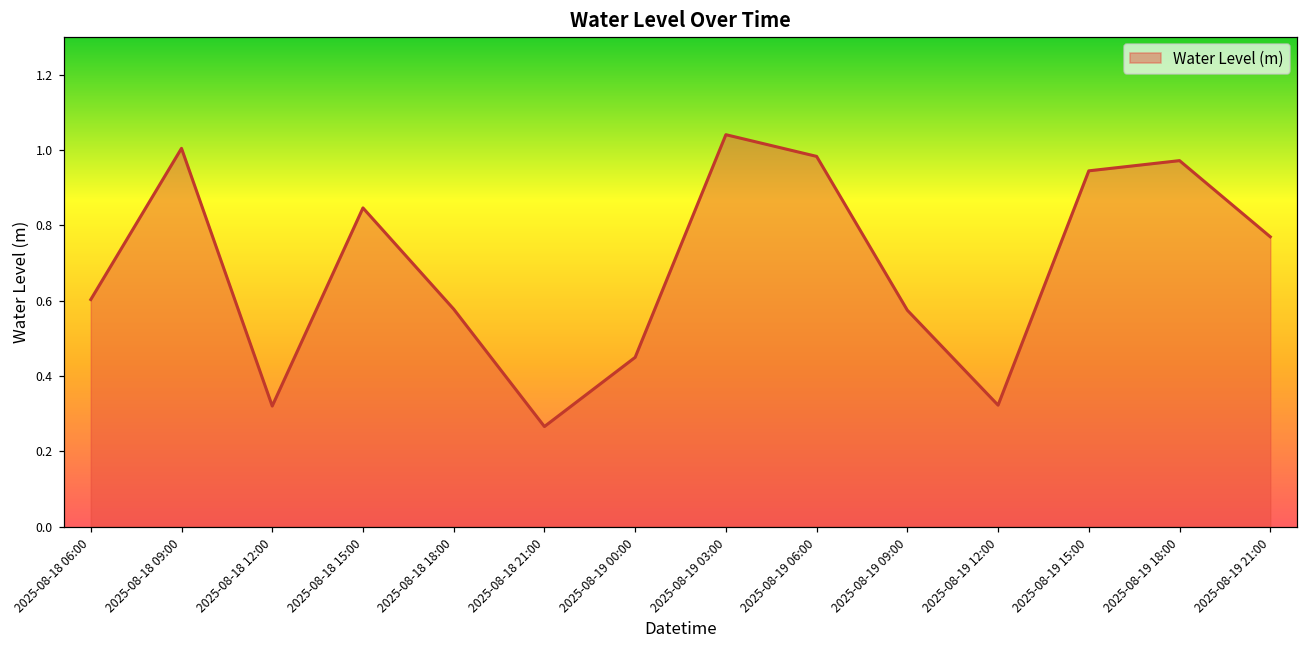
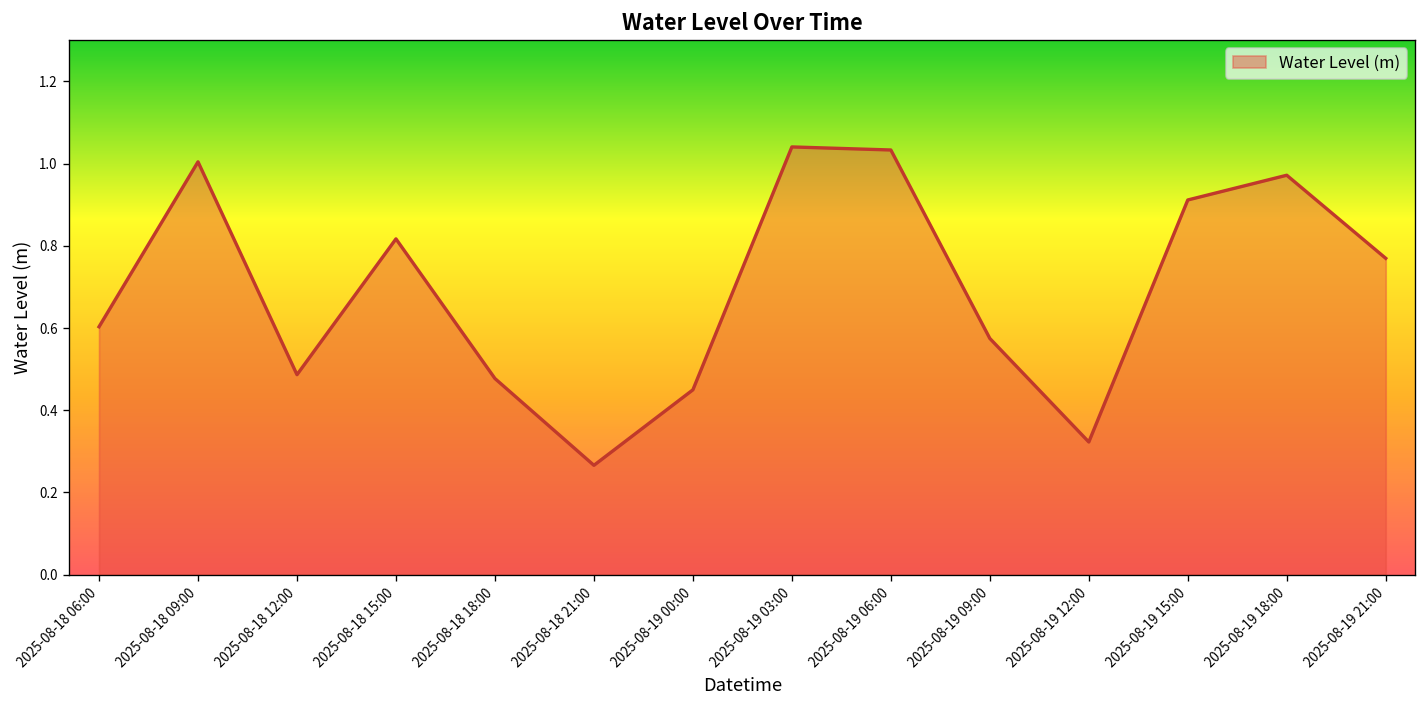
2025-08-18 12:00: 0.32 -> 0.49
2025-08-18 15:00: 0.85 -> 0.82
2025-08-18 18:00: 0.58 -> 0.48
2025-08-19 06:00: 0.98 -> 1.03
2025-08-19 15:00: 0.94 -> 0.91
